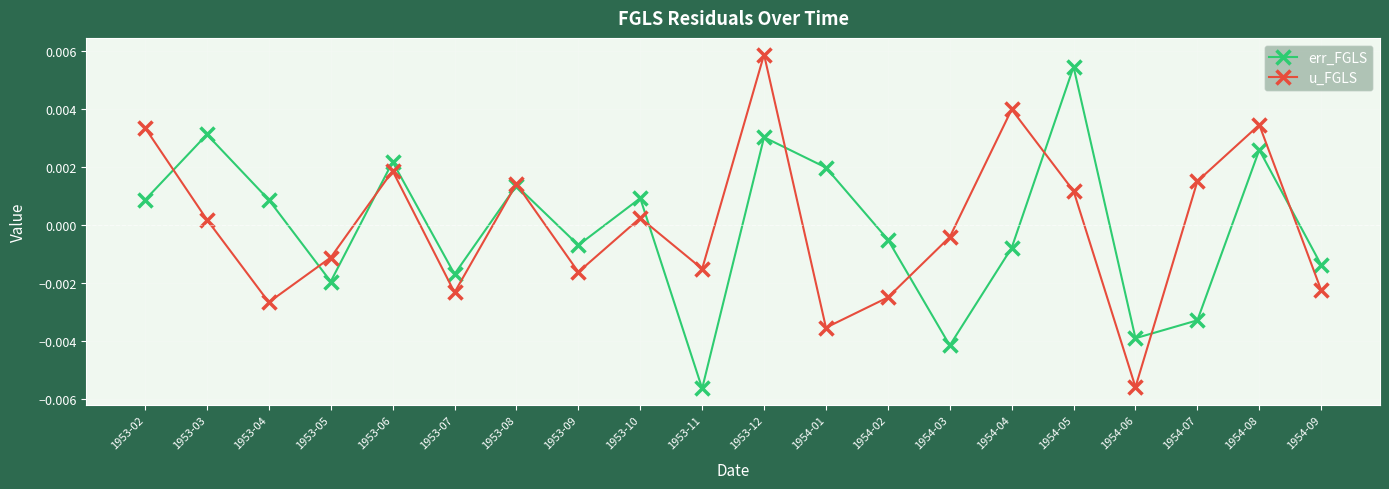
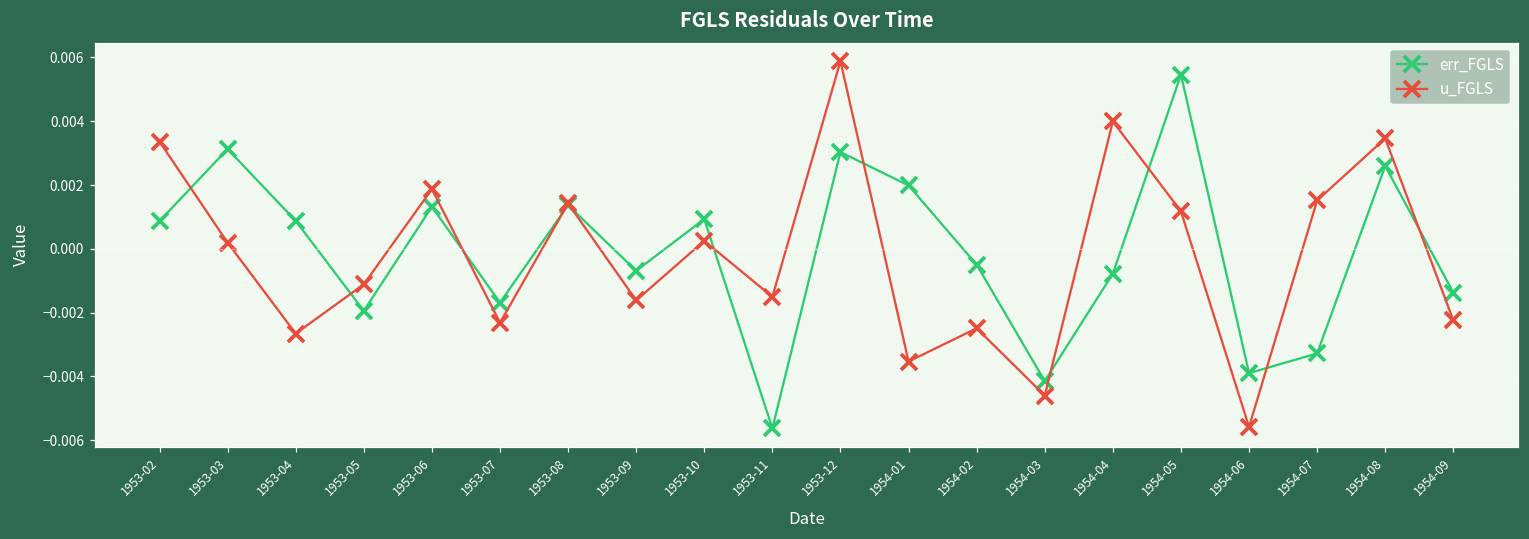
err_FGLS, 1953-06: 0.0022 -> 0.0013
u_FGLS, 1954-03: -0.0004 -> -0.0046
